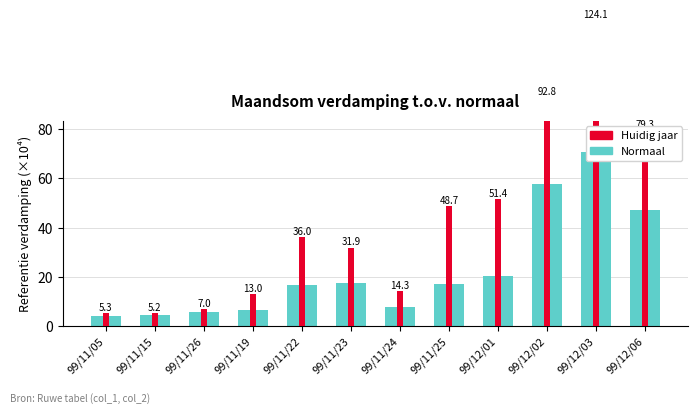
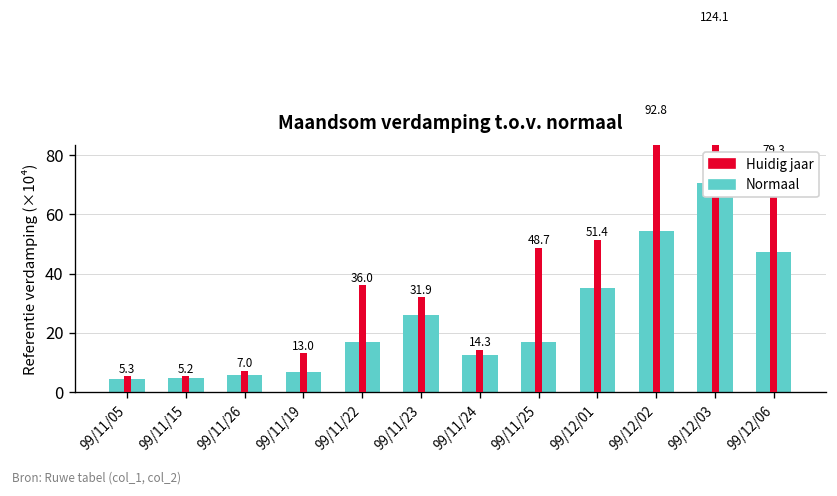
Normaal, 99/11/23: 18 -> 26
Normaal, 99/11/24: 8 -> 13
Normaal, 99/12/01: 21 -> 35
Normaal, 99/12/02: 58 -> 54
